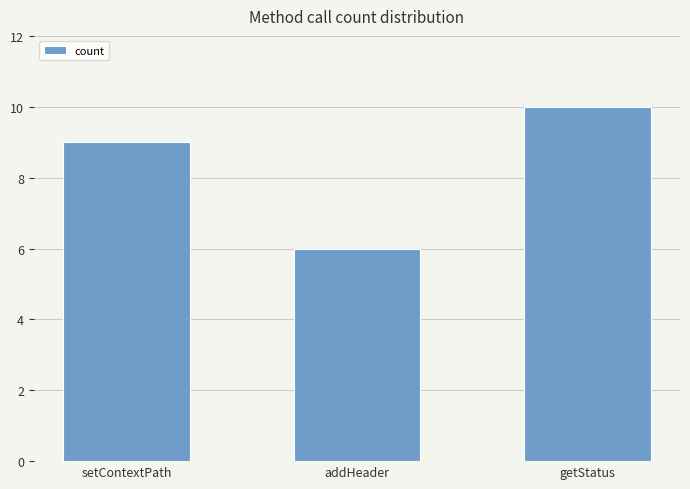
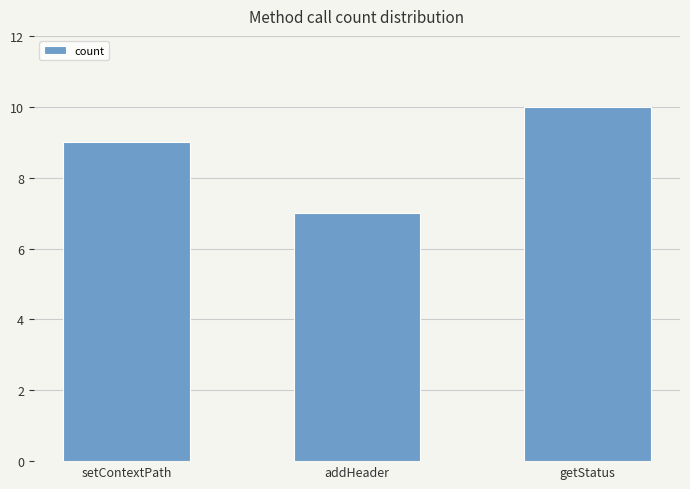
addHeader: 6 -> 7
